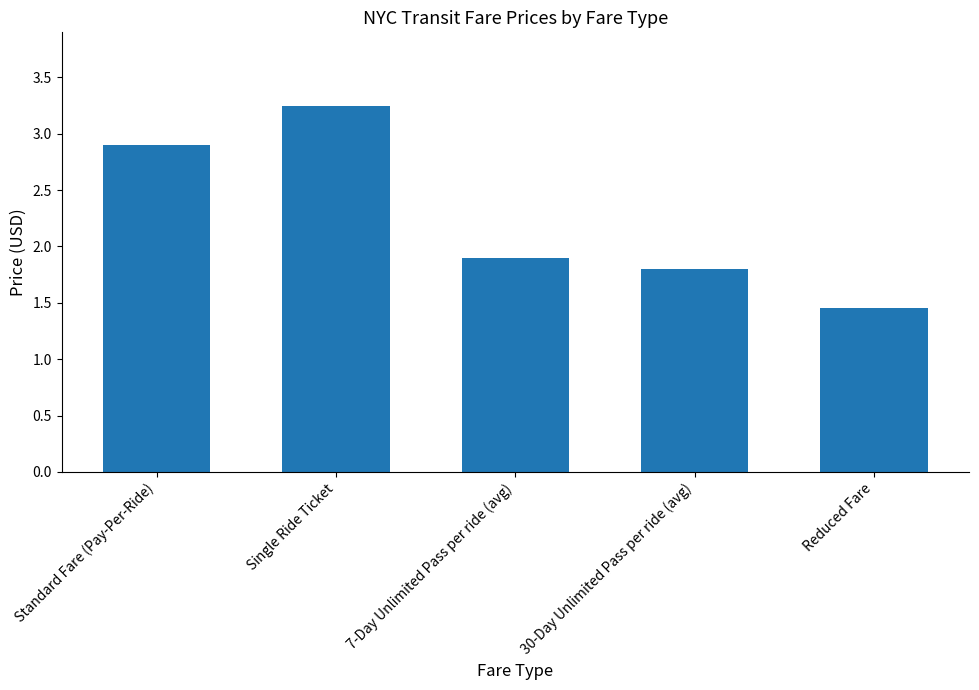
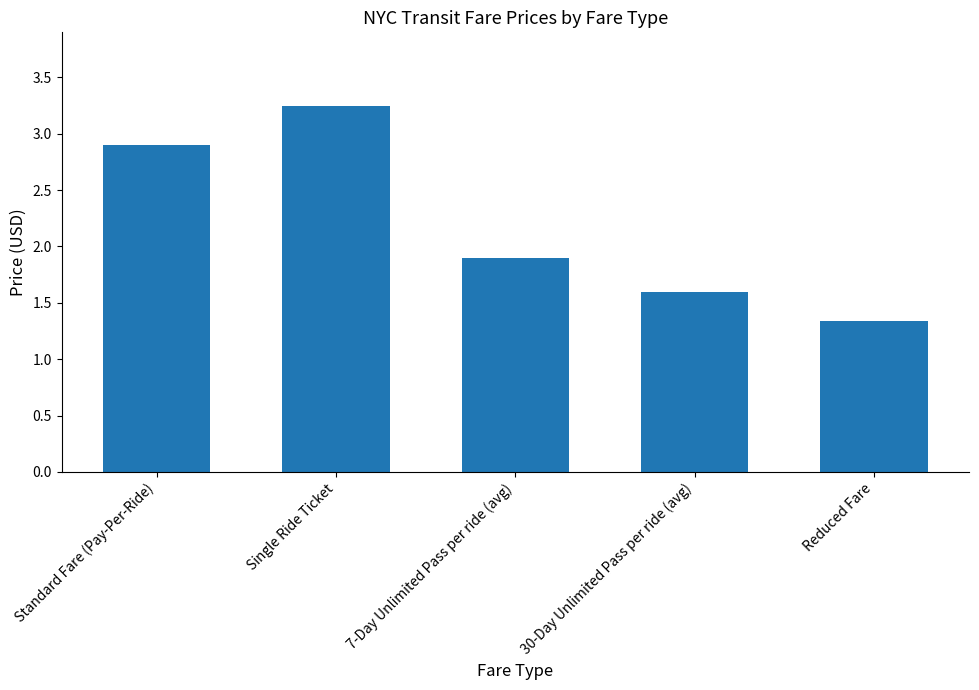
30-Day Unlimited Pass per ride (avg): 1.8 -> 1.6
Reduced Fare: 1.45 -> 1.34
